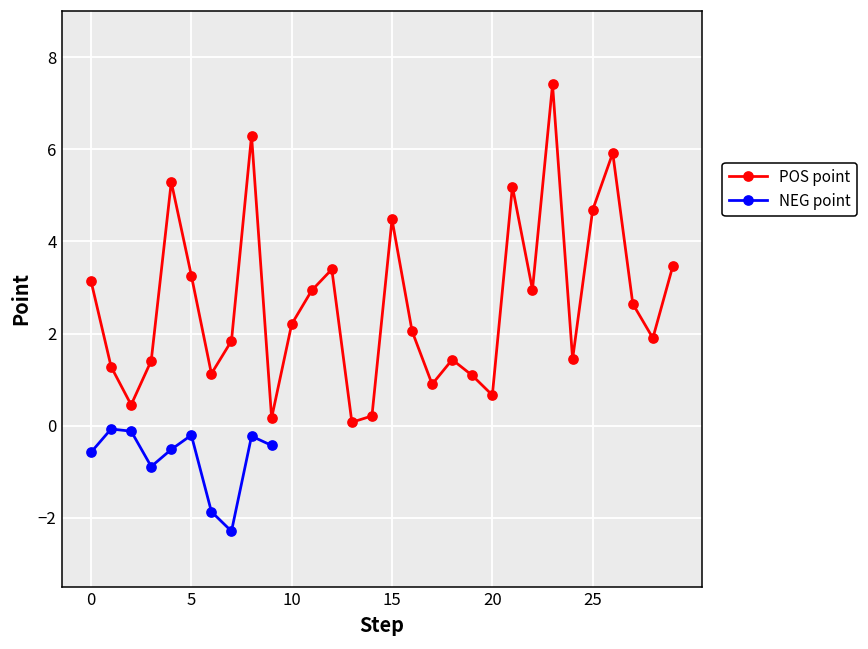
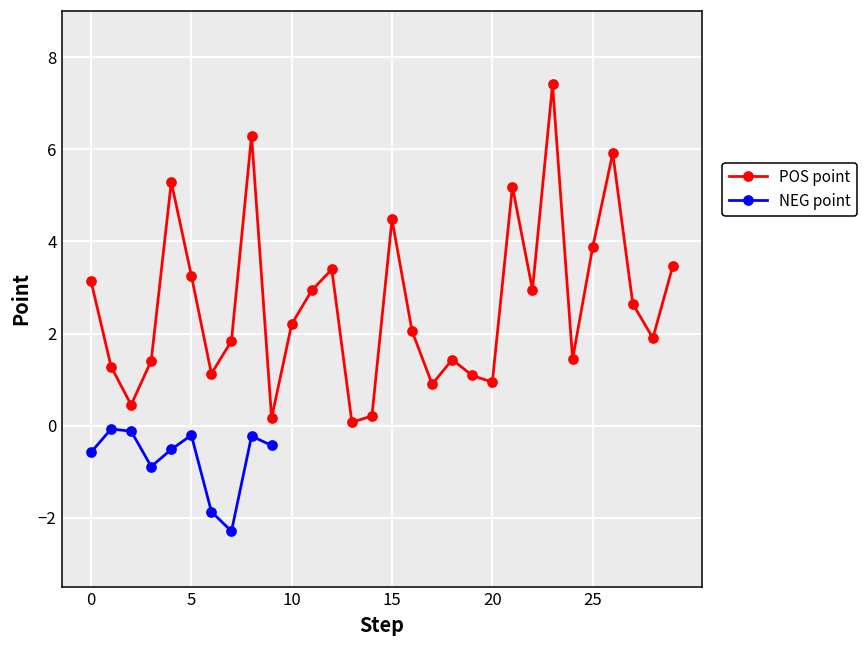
POS point, 20: 0.7 -> 0.9
POS point, 25: 4.7 -> 3.9
